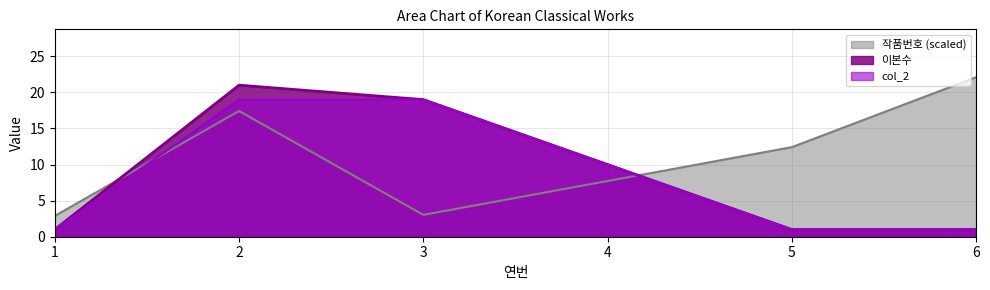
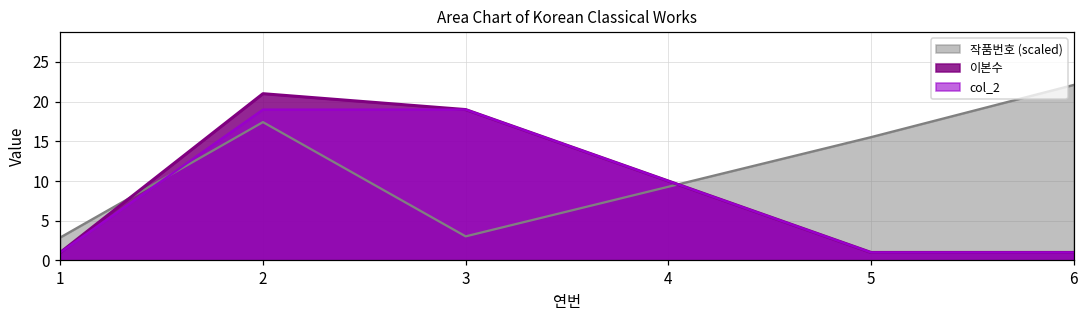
작품번호 (scaled), 5: 12 -> 16
